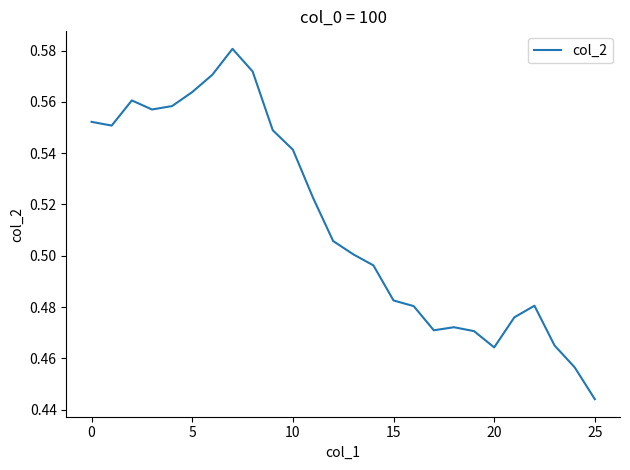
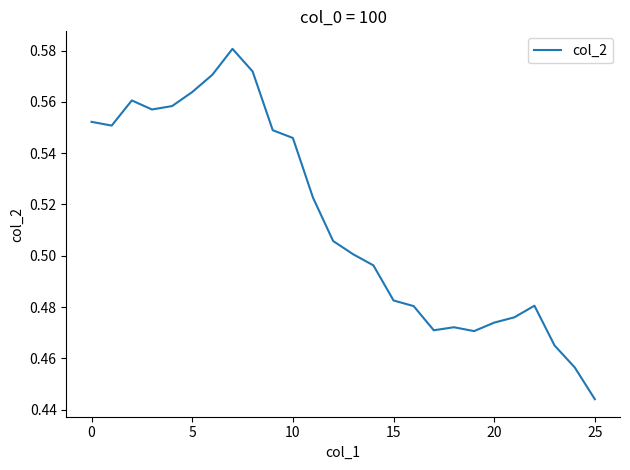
10: 0.541 -> 0.546
20: 0.464 -> 0.474
